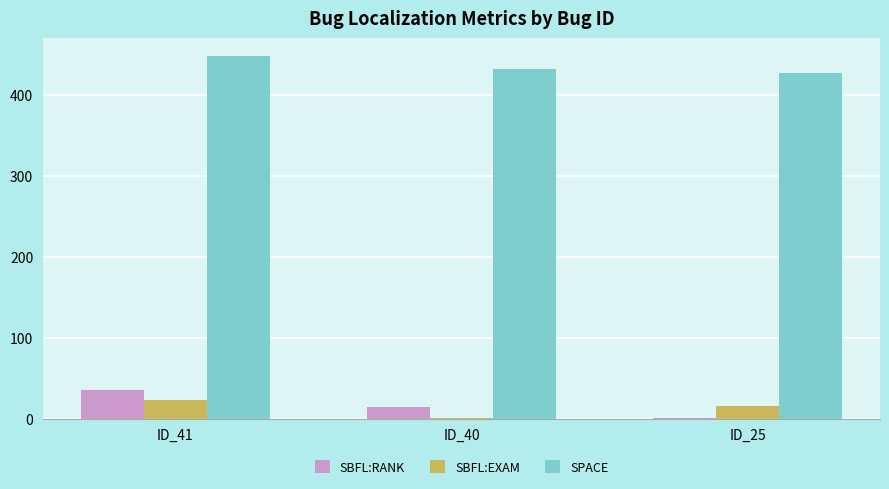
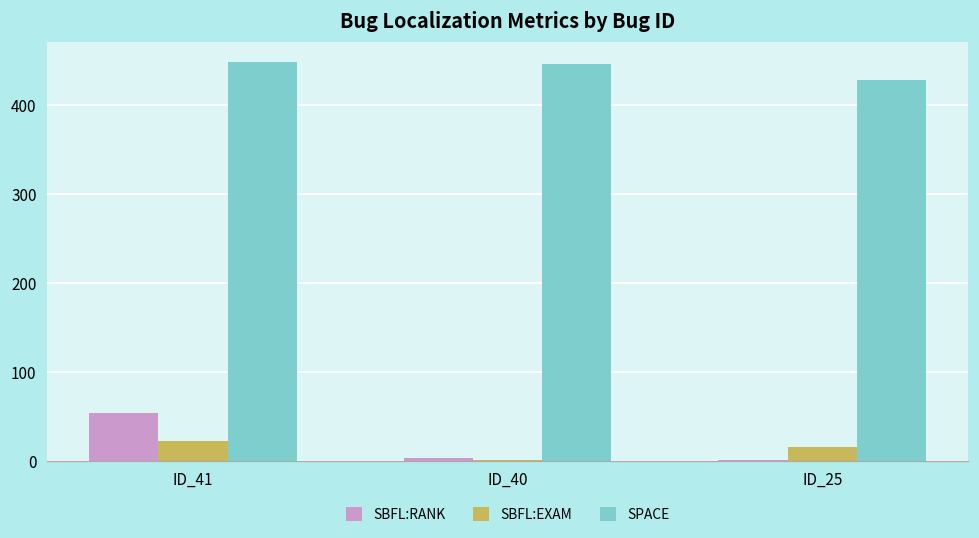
SBFL:RANK, ID_41: 40 -> 50
SBFL:RANK, ID_40: 10 -> 0
SPACE, ID_40: 430 -> 450
